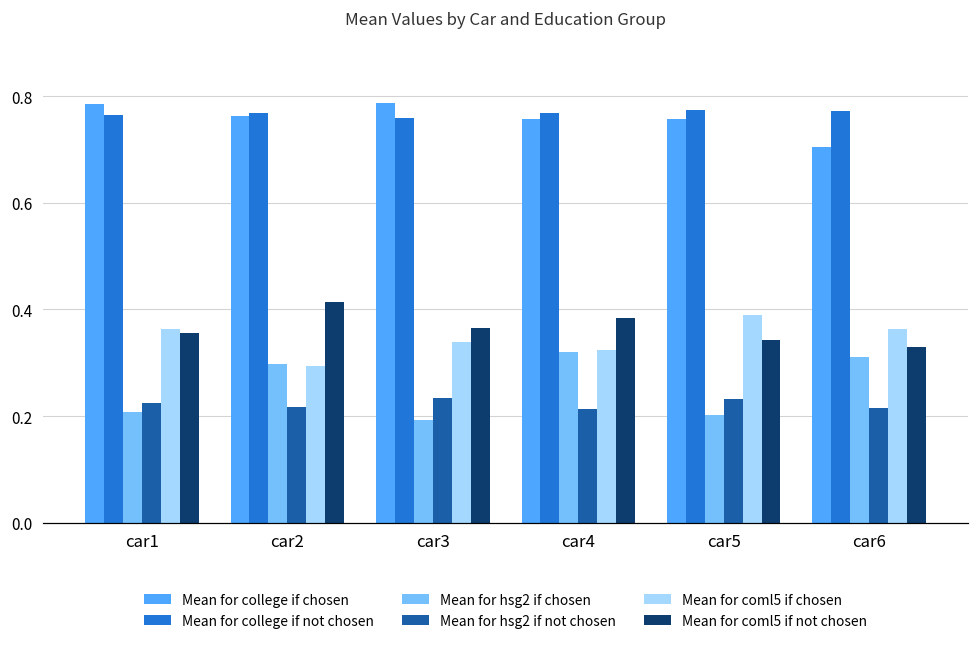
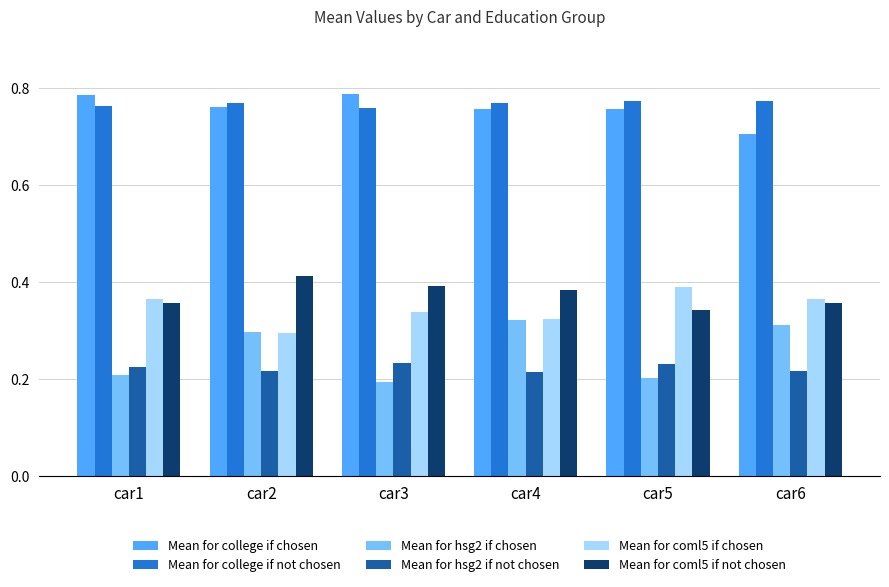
Mean for coml5 if not chosen, car3: 0.37 -> 0.39
Mean for coml5 if not chosen, car6: 0.33 -> 0.36
